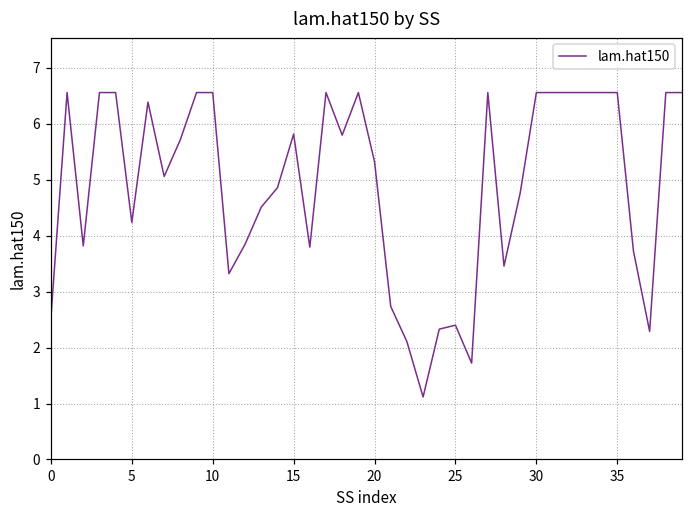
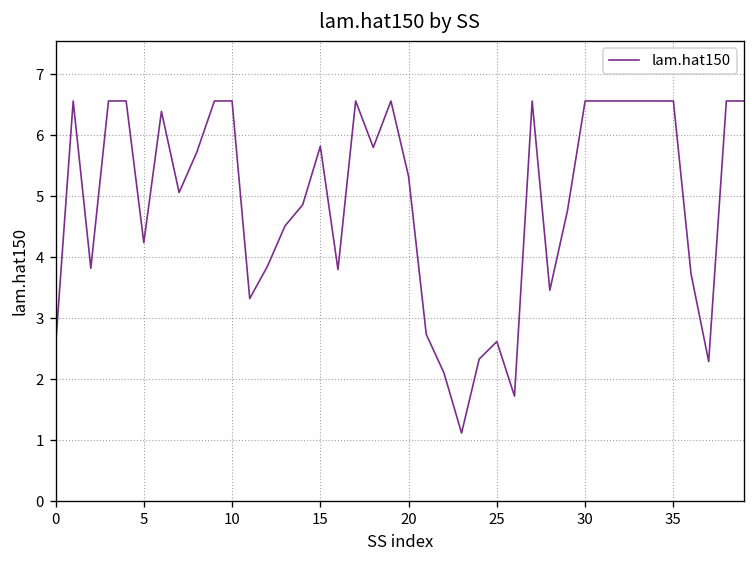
25: 2.4 -> 2.6
